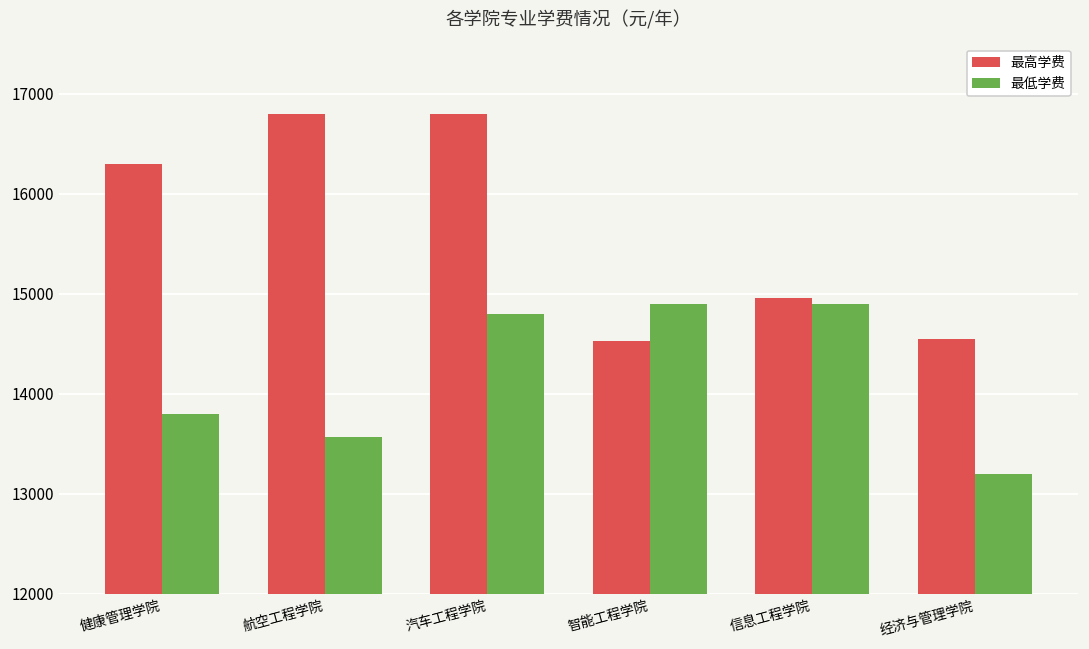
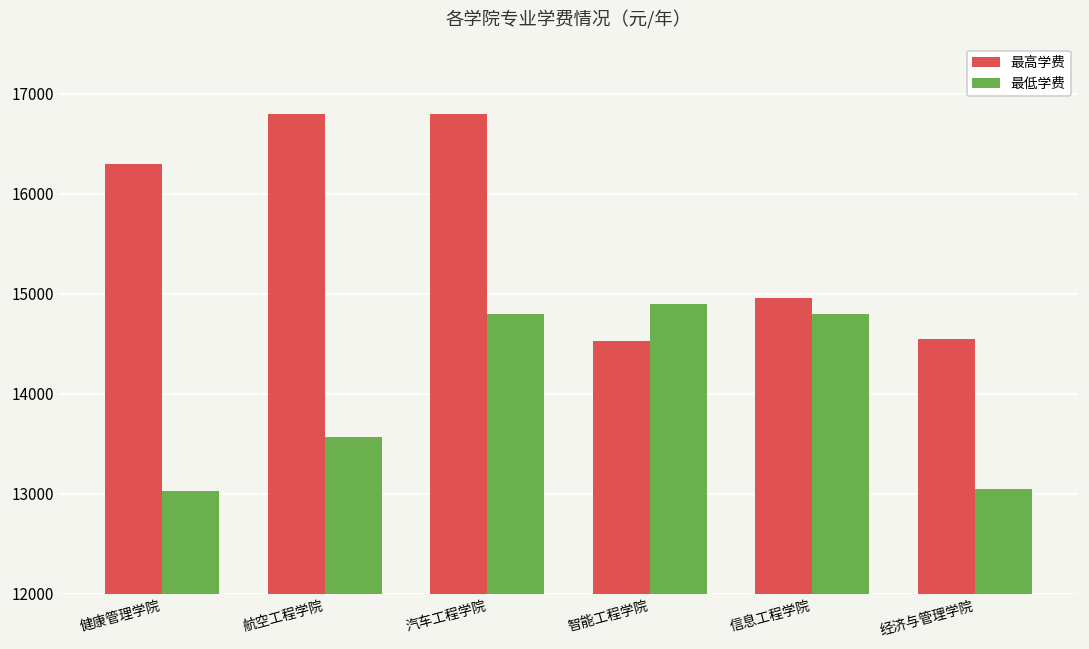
最低学费, 健康管理学院: 13800 -> 13000
最低学费, 信息工程学院: 14900 -> 14800
最低学费, 经济与管理学院: 13200 -> 13100
